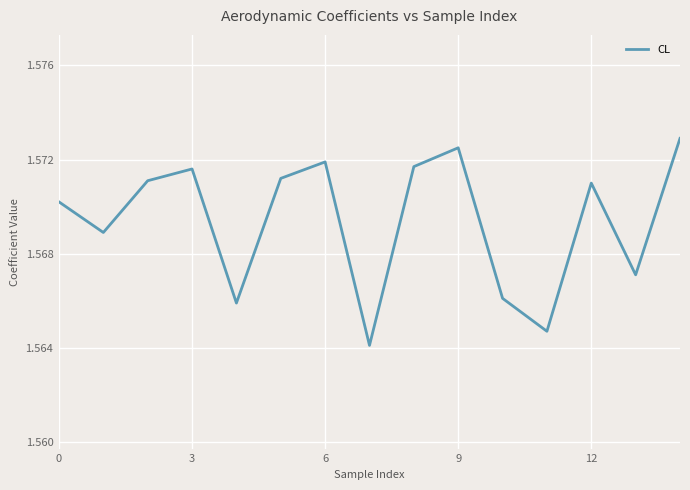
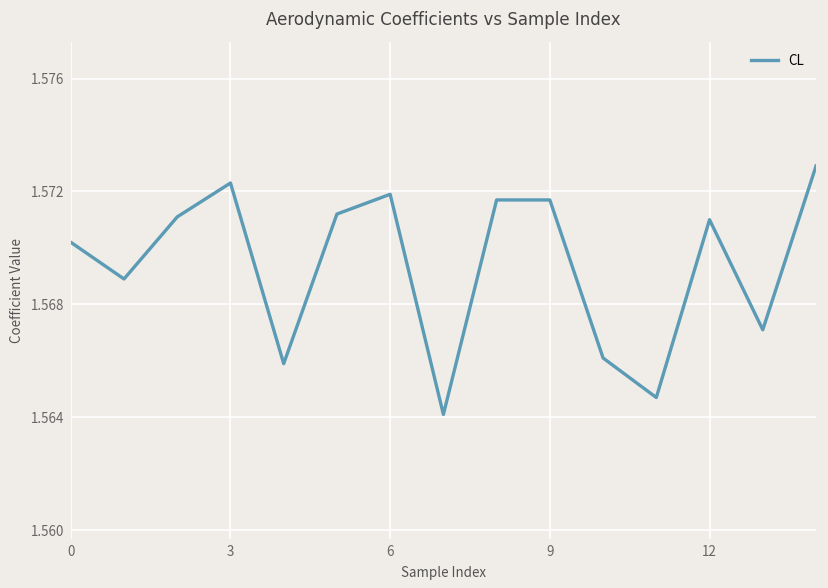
3: 1.5716 -> 1.5723
9: 1.5725 -> 1.5717
